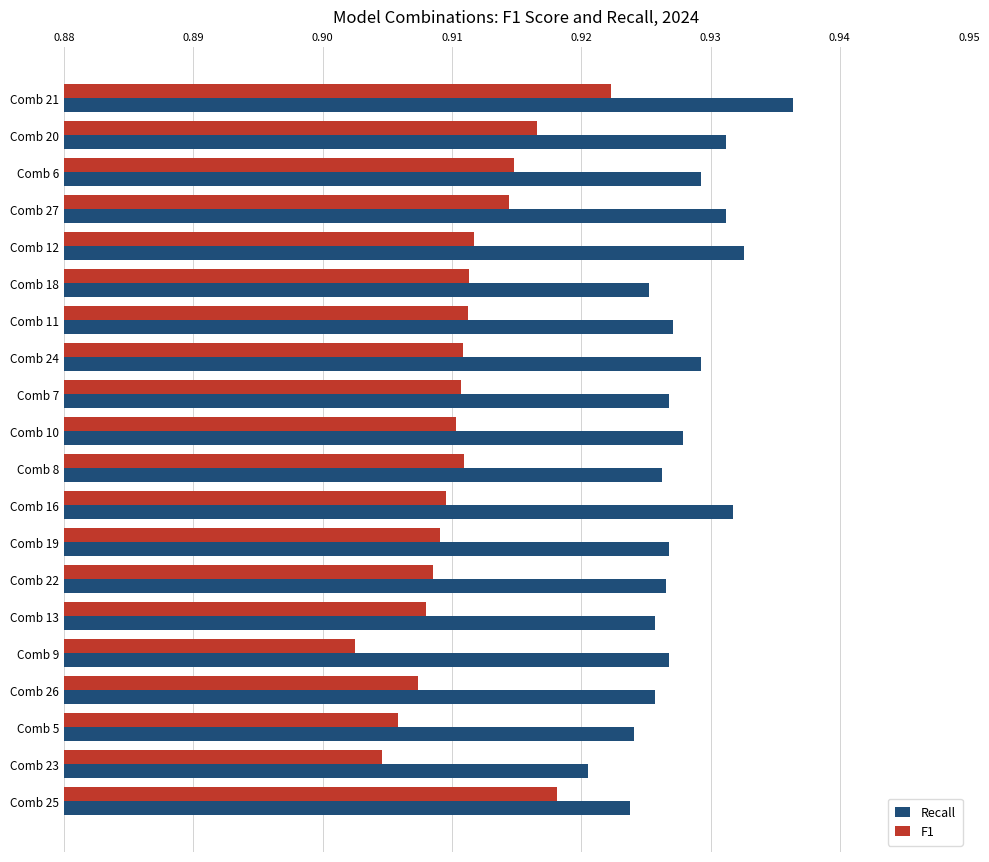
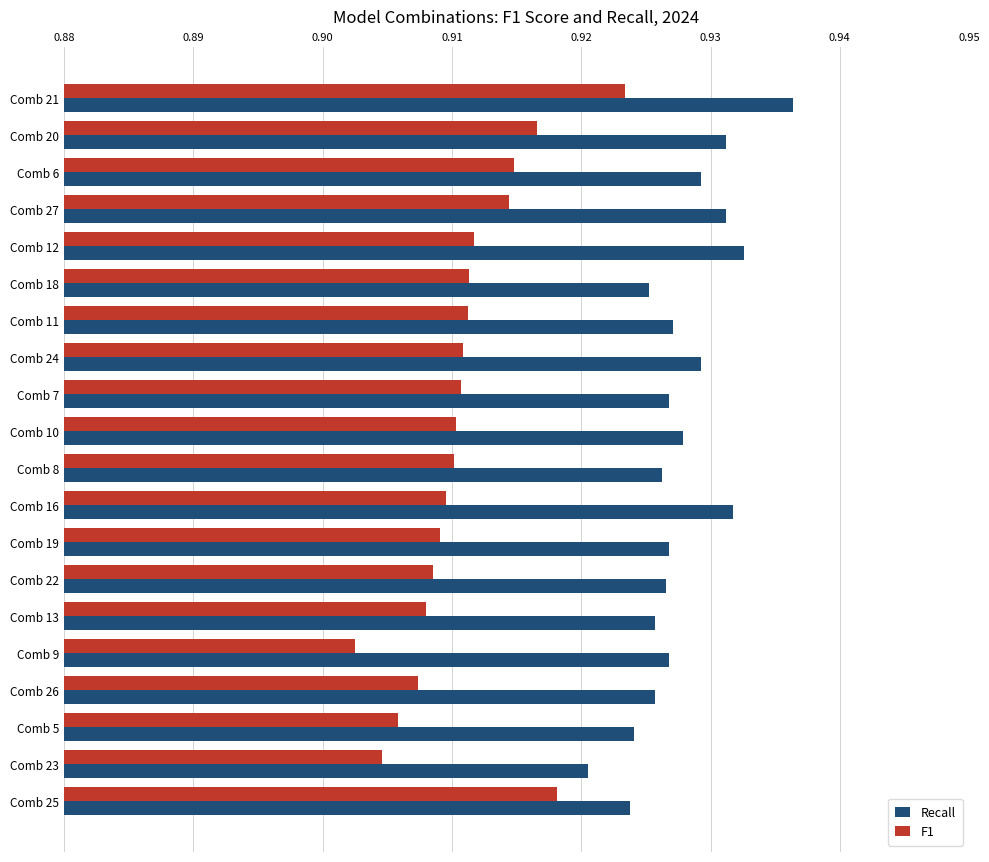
F1, Comb 21: 0.9223 -> 0.9234
F1, Comb 8: 0.9109 -> 0.9102
